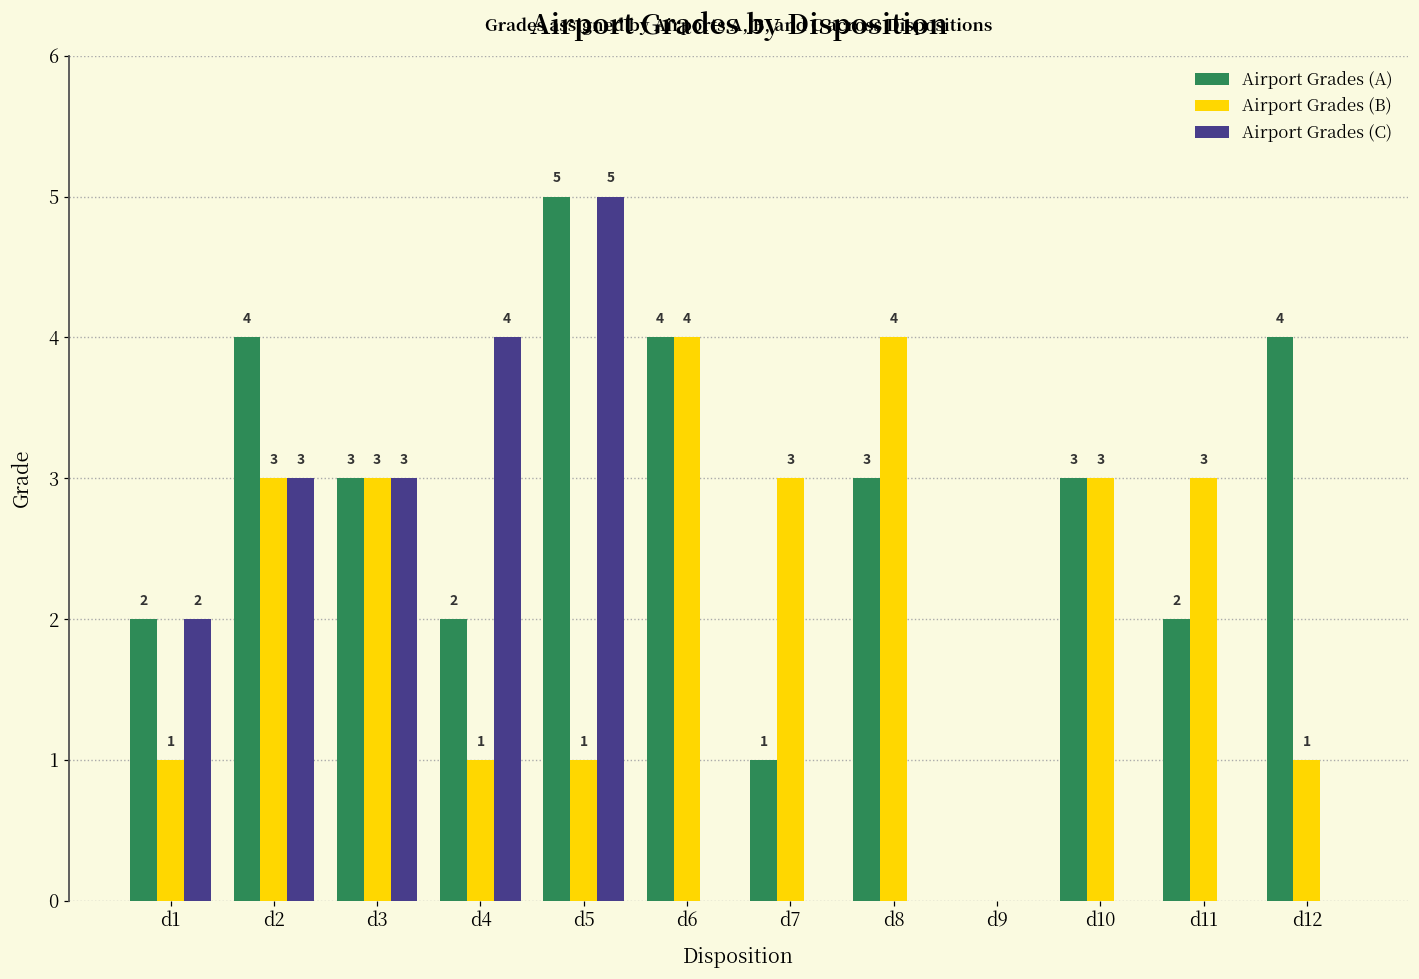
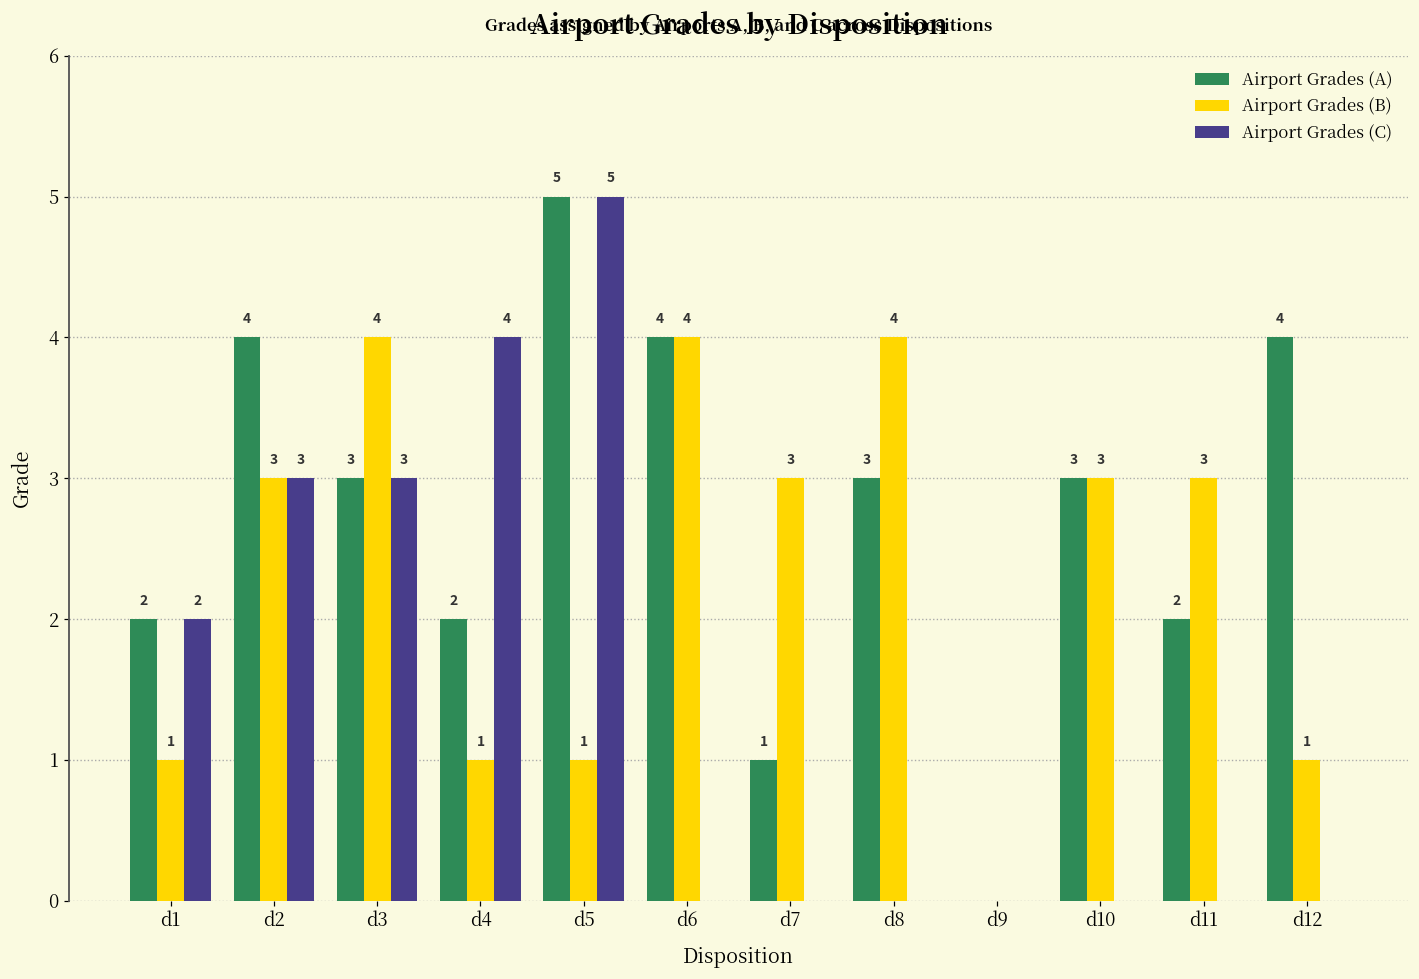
Airport Grades (B), d3: 3 -> 4
